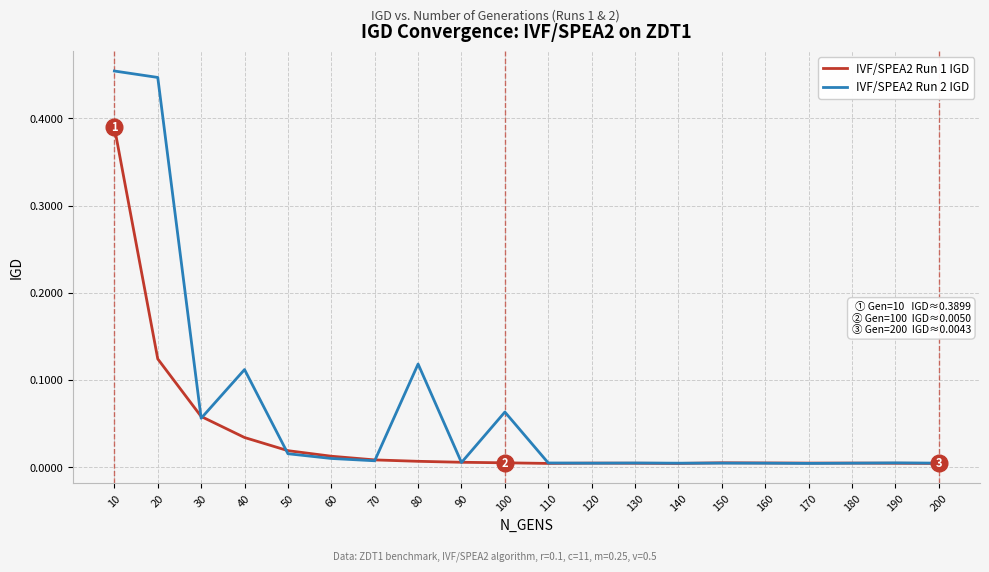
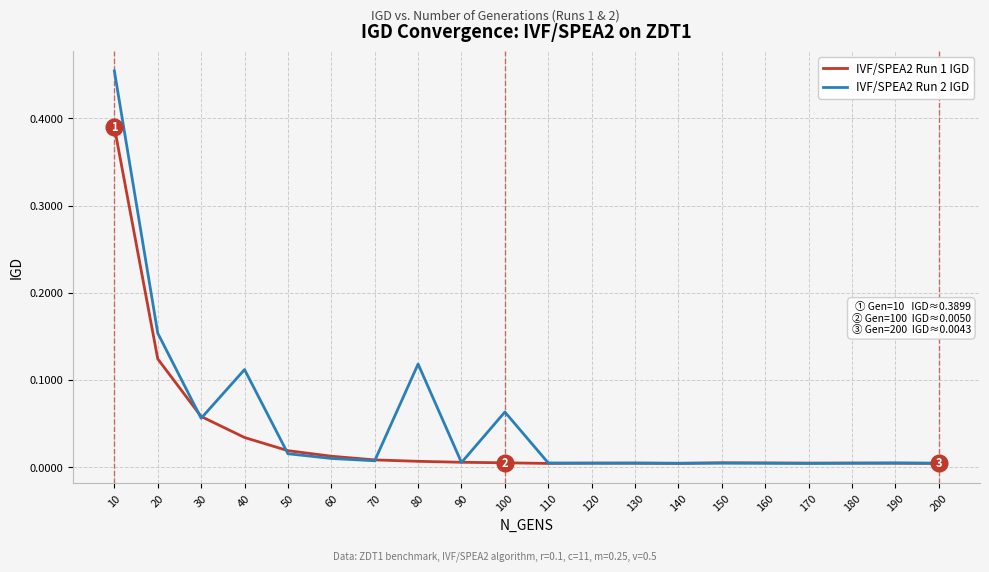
IVF/SPEA2 Run 2 IGD, 20: 0.45 -> 0.15
